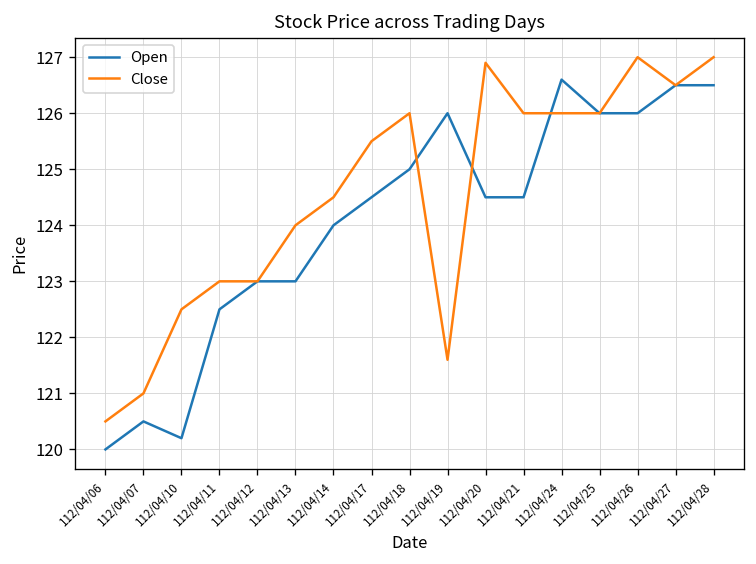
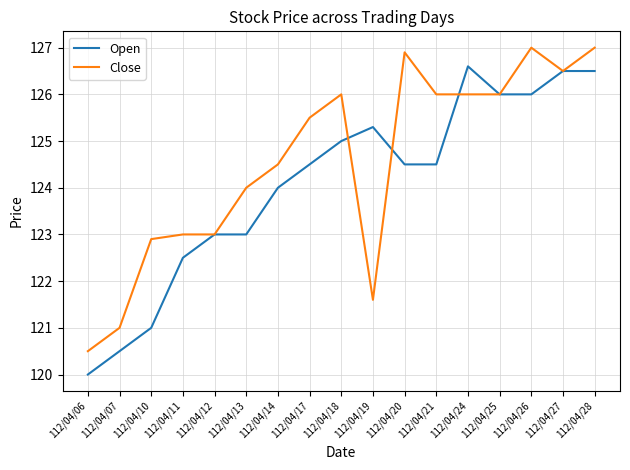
Open, 112/04/10: 120.2 -> 121.0
Close, 112/04/10: 122.5 -> 122.9
Open, 112/04/19: 126.0 -> 125.3
